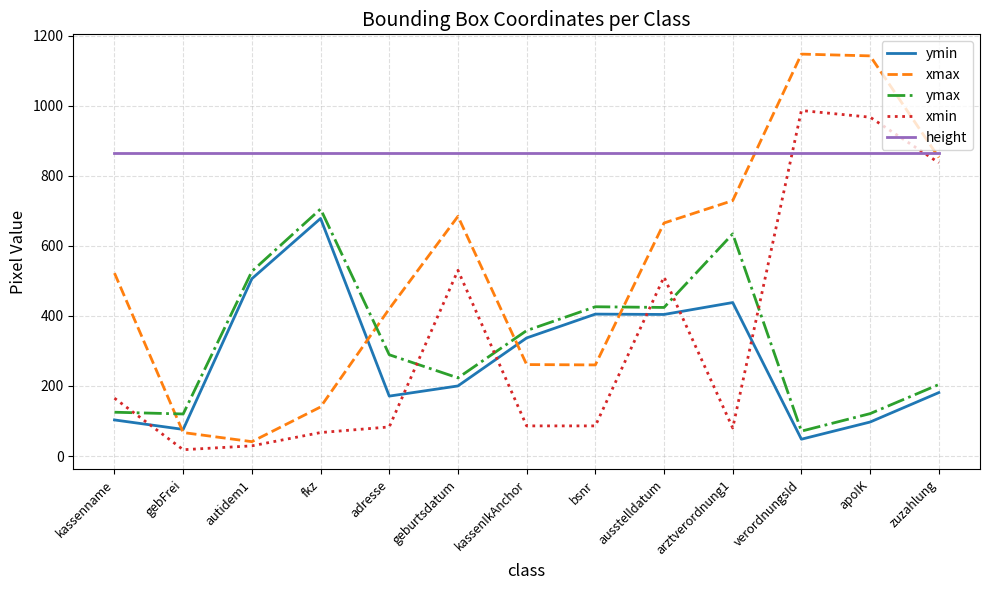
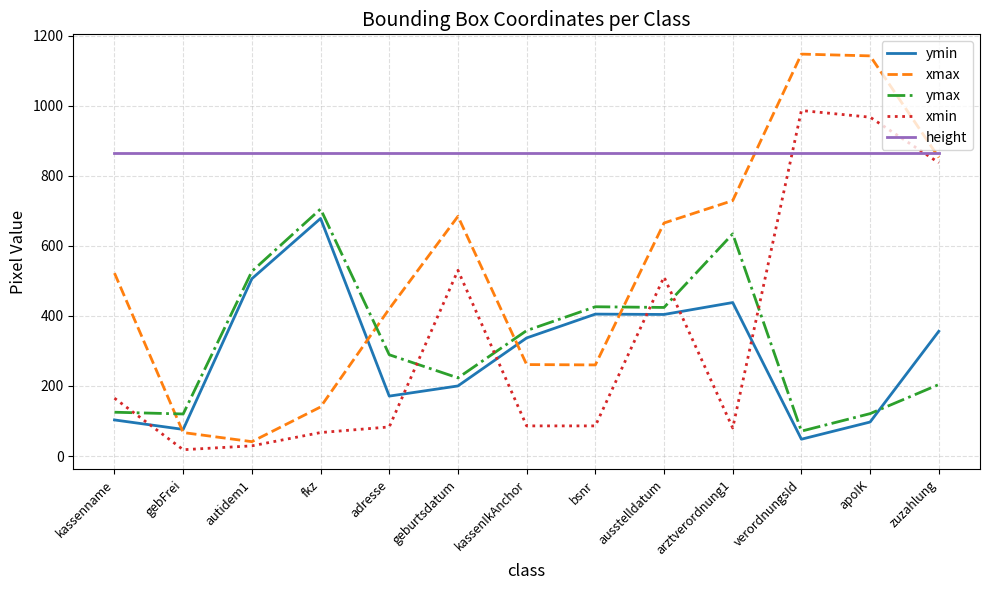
ymin, zuzahlung: 180 -> 360
